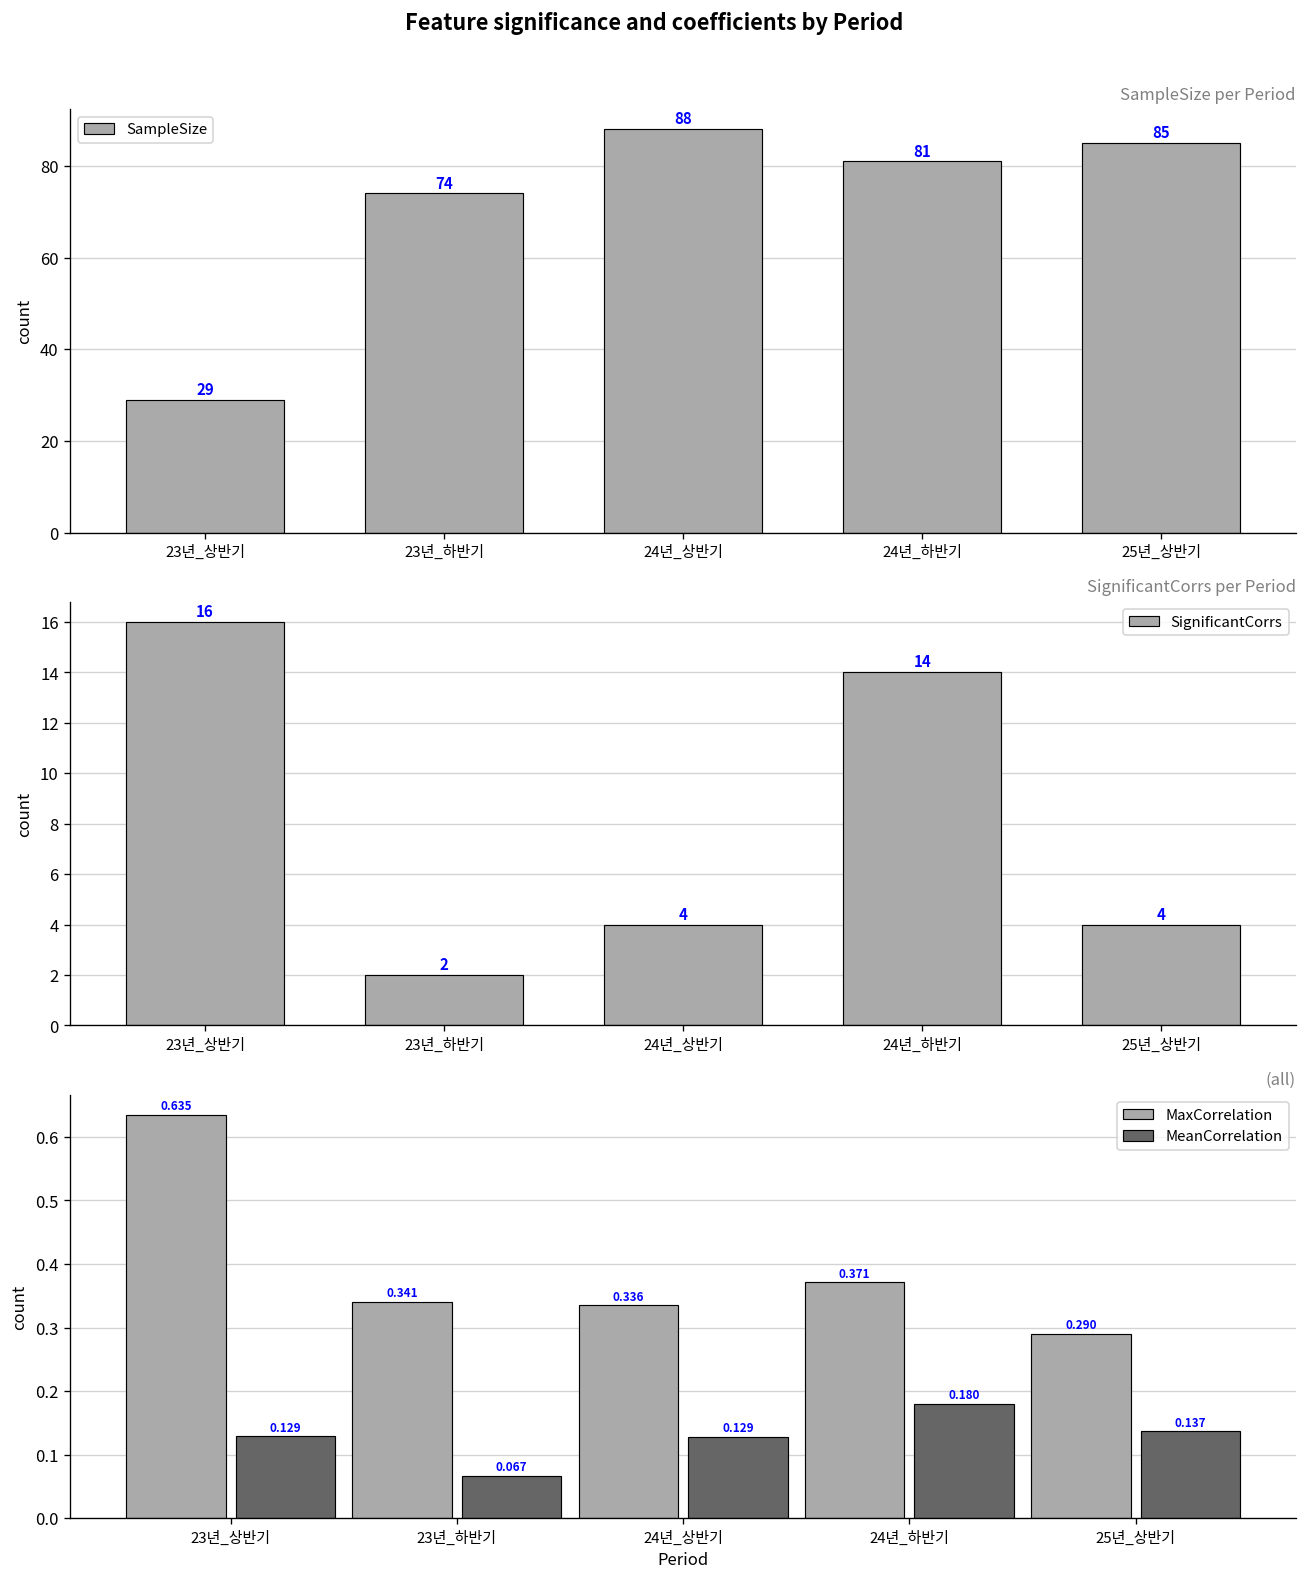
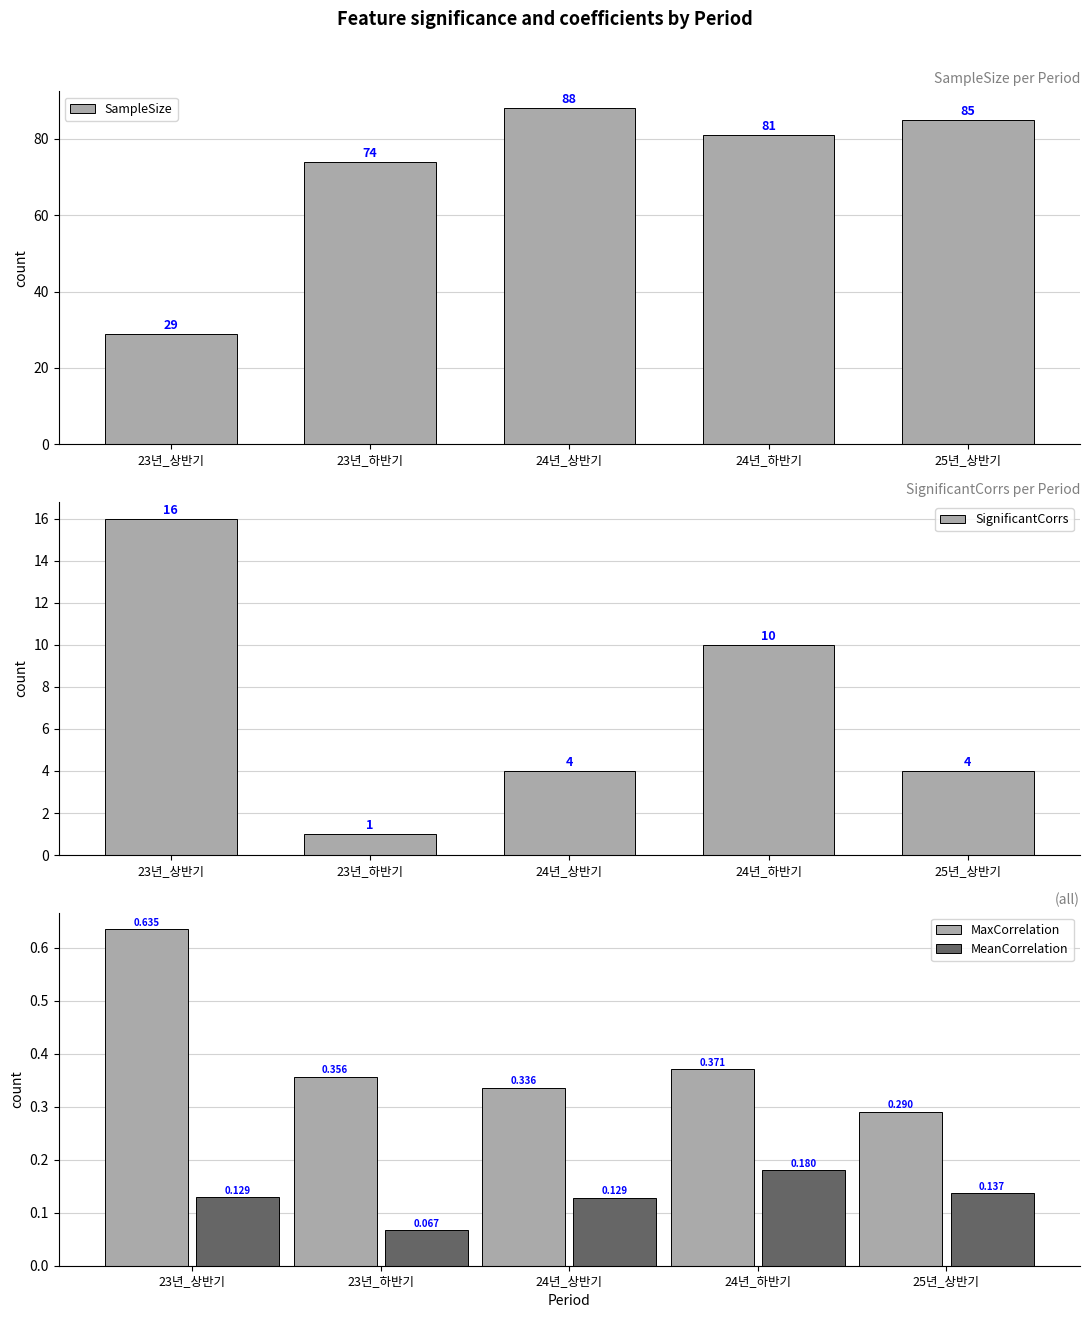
SignificantCorrs per Period, 23년_하반기: 2 -> 1
SignificantCorrs per Period, 24년_하반기: 14 -> 10
(all), MaxCorrelation, 23년_하반기: 0.341 -> 0.356
